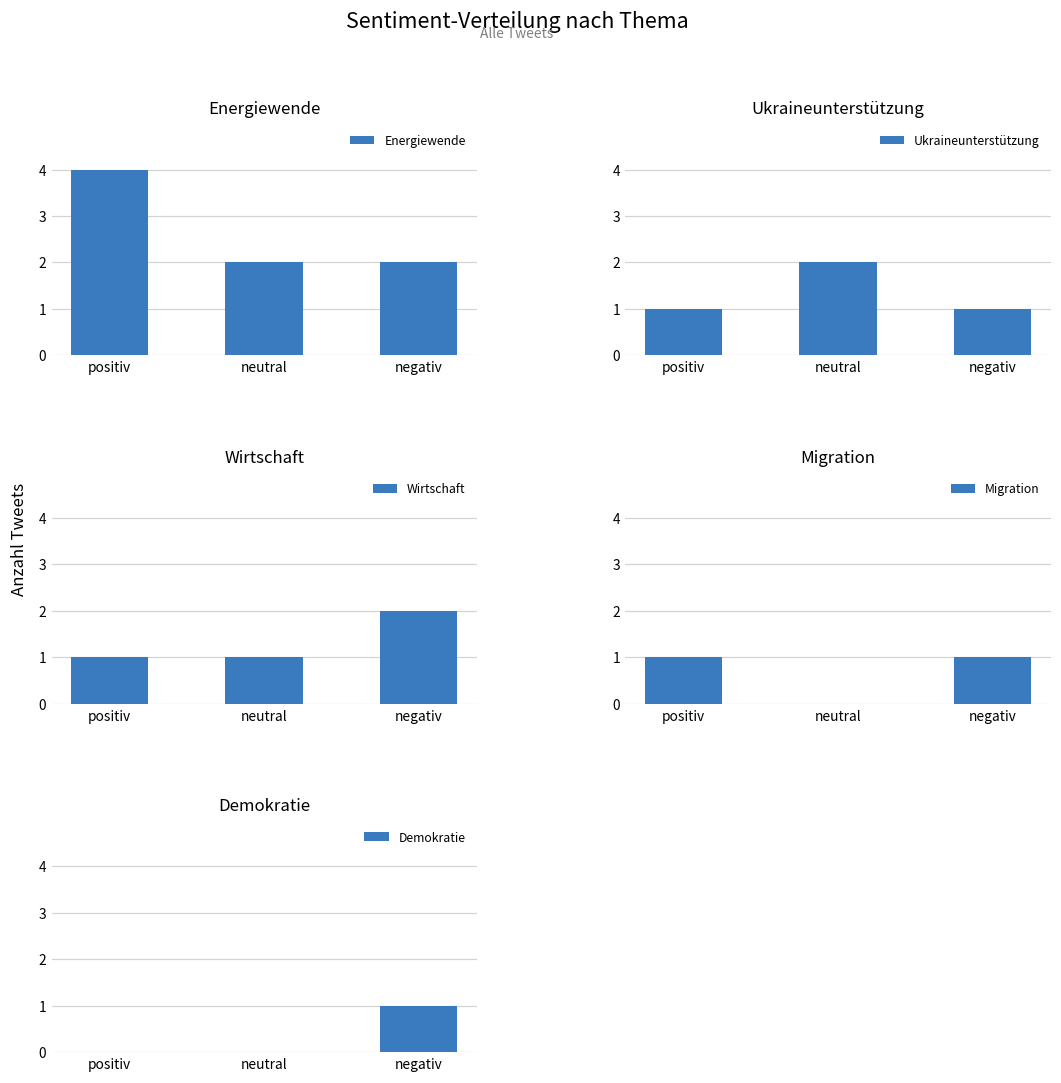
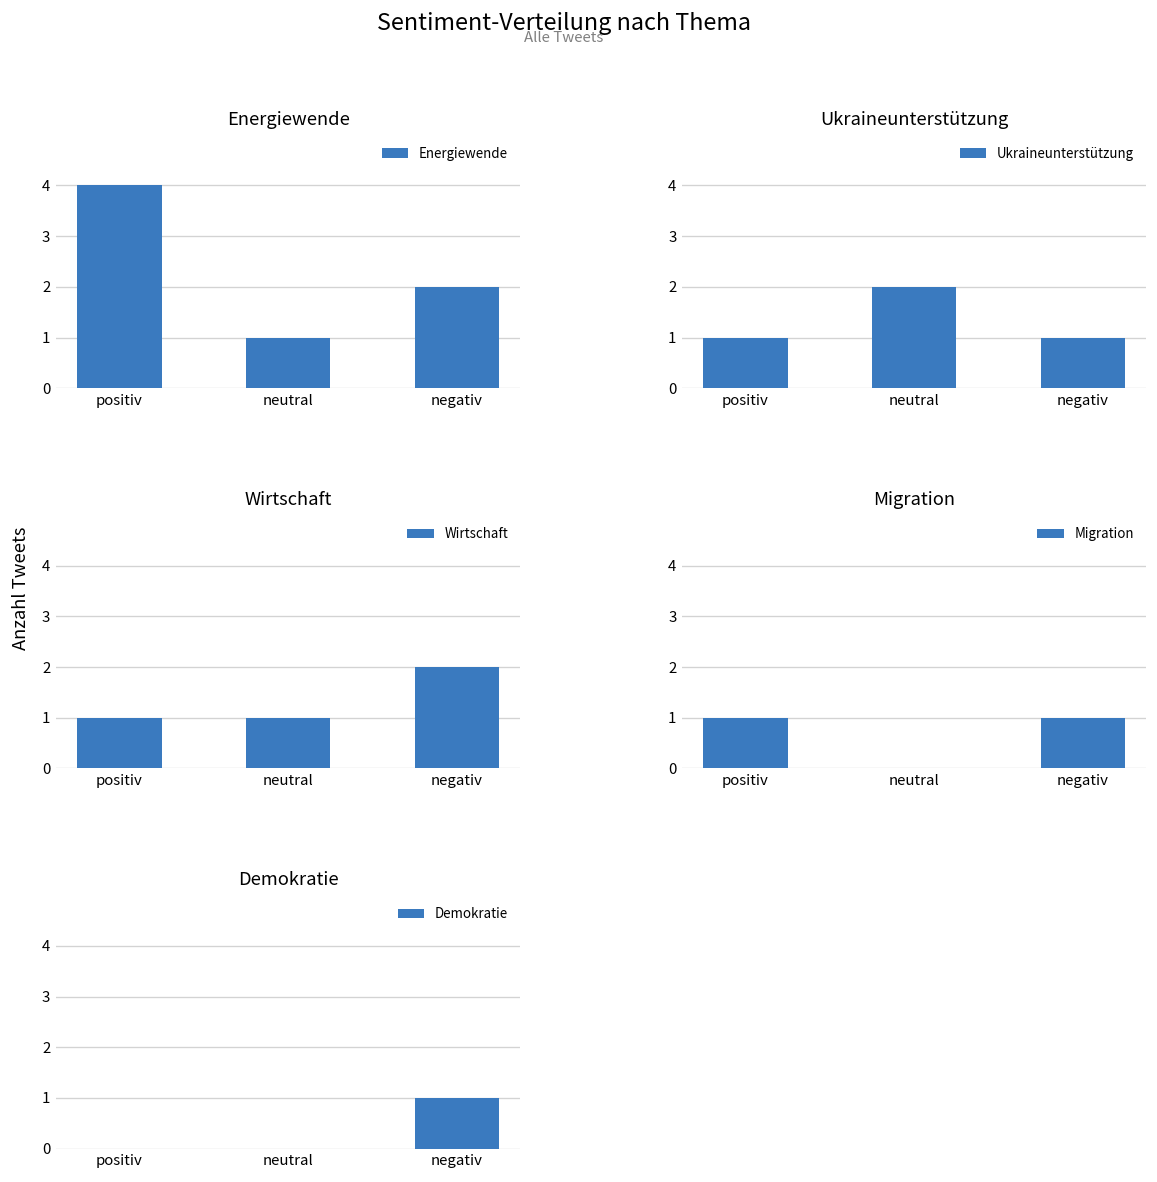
Energiewende, neutral: 2 -> 1
